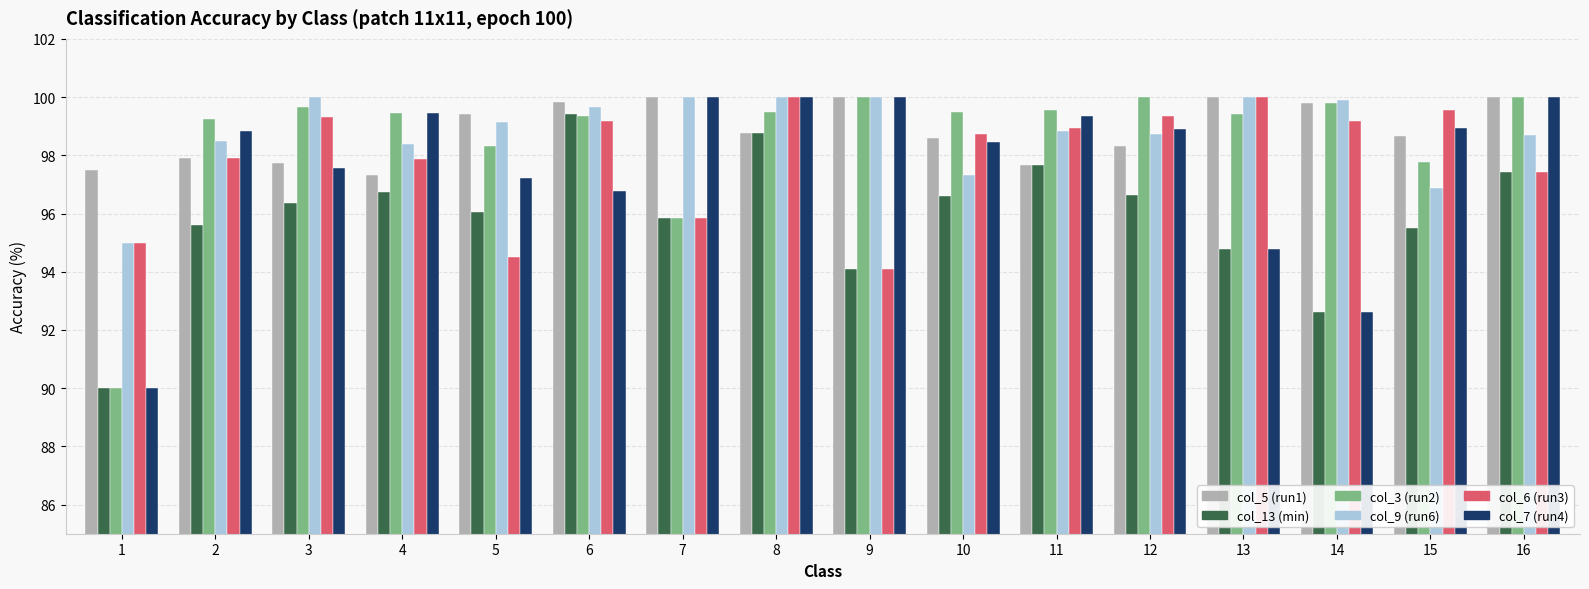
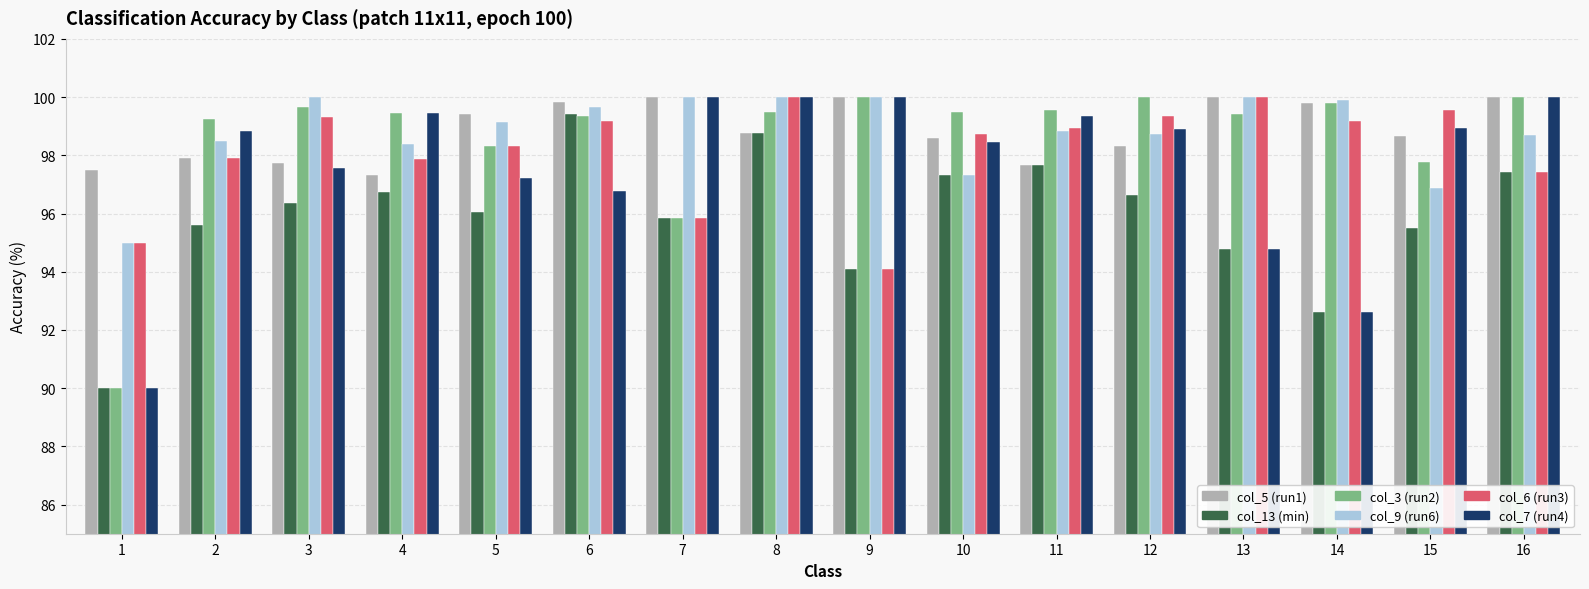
col_6 (run3), 5: 94.5 -> 98.3
col_13 (min), 10: 96.6 -> 97.3
